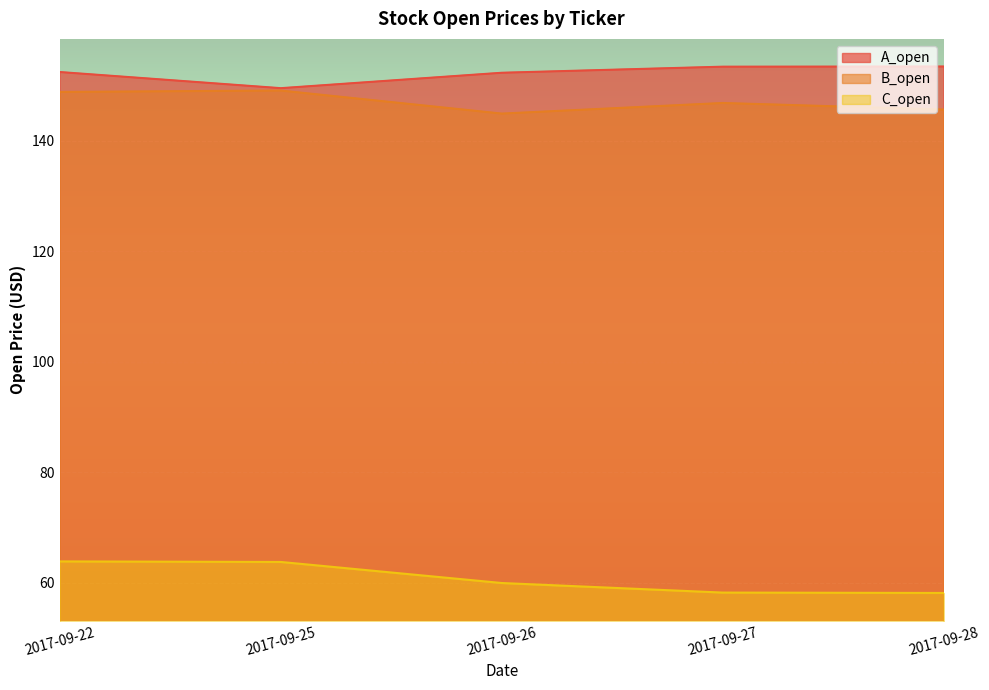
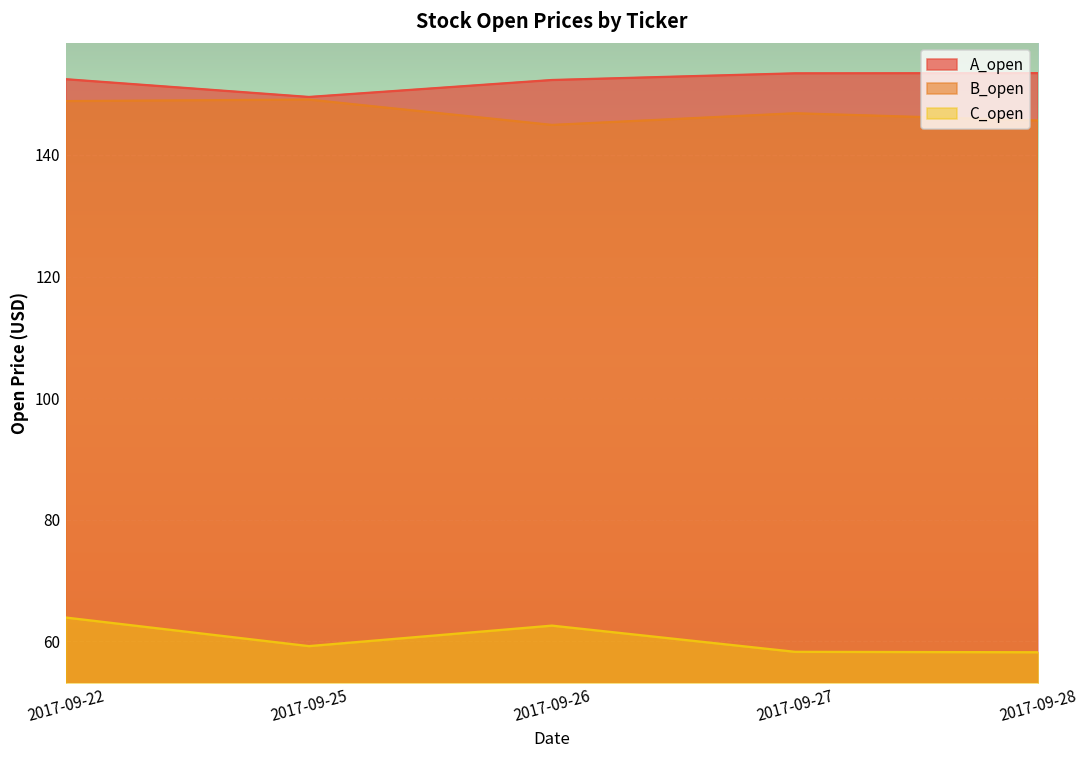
C_open, 2017-09-25: 64 -> 59
C_open, 2017-09-26: 60 -> 63
